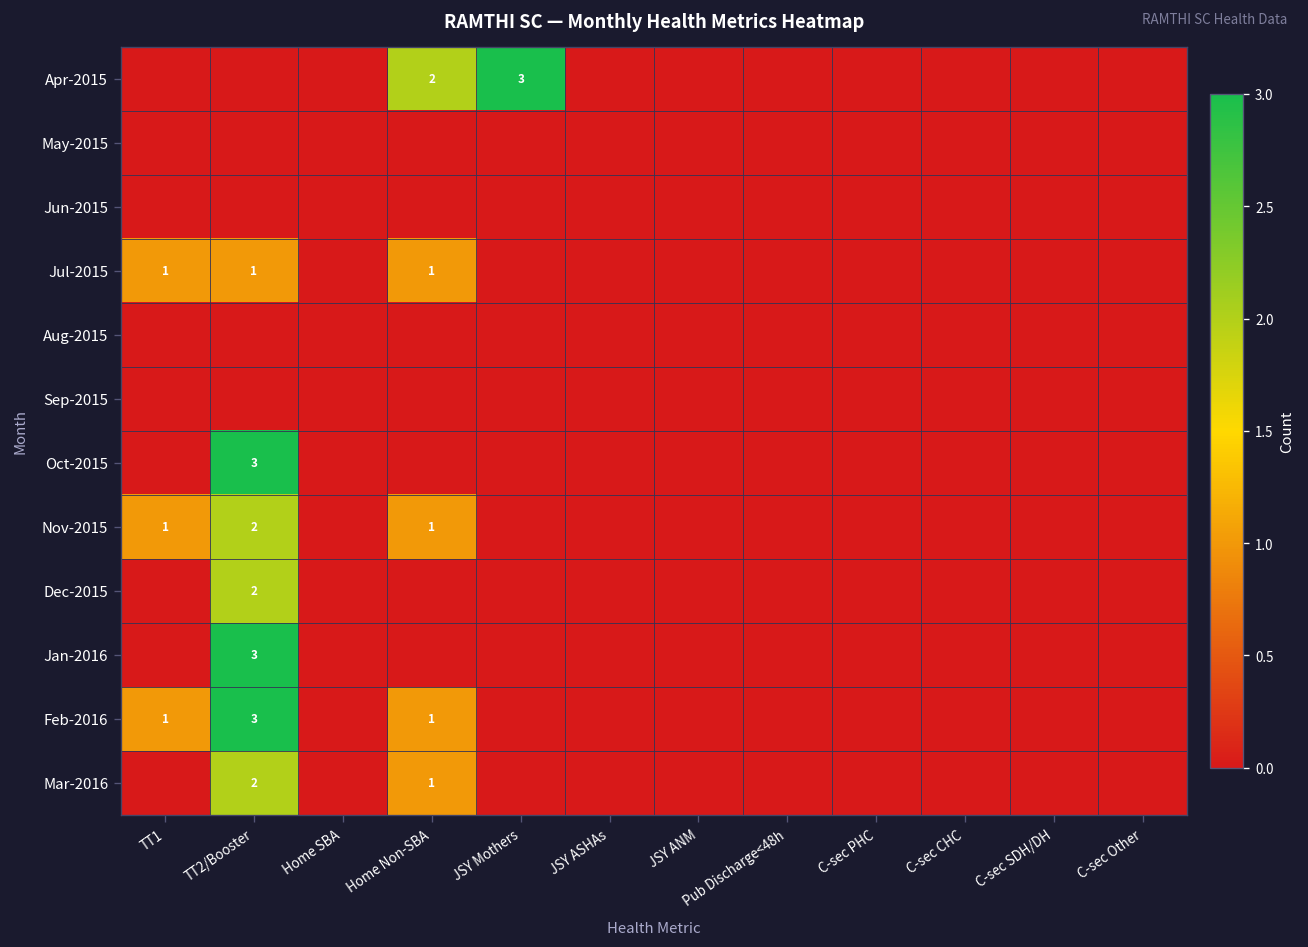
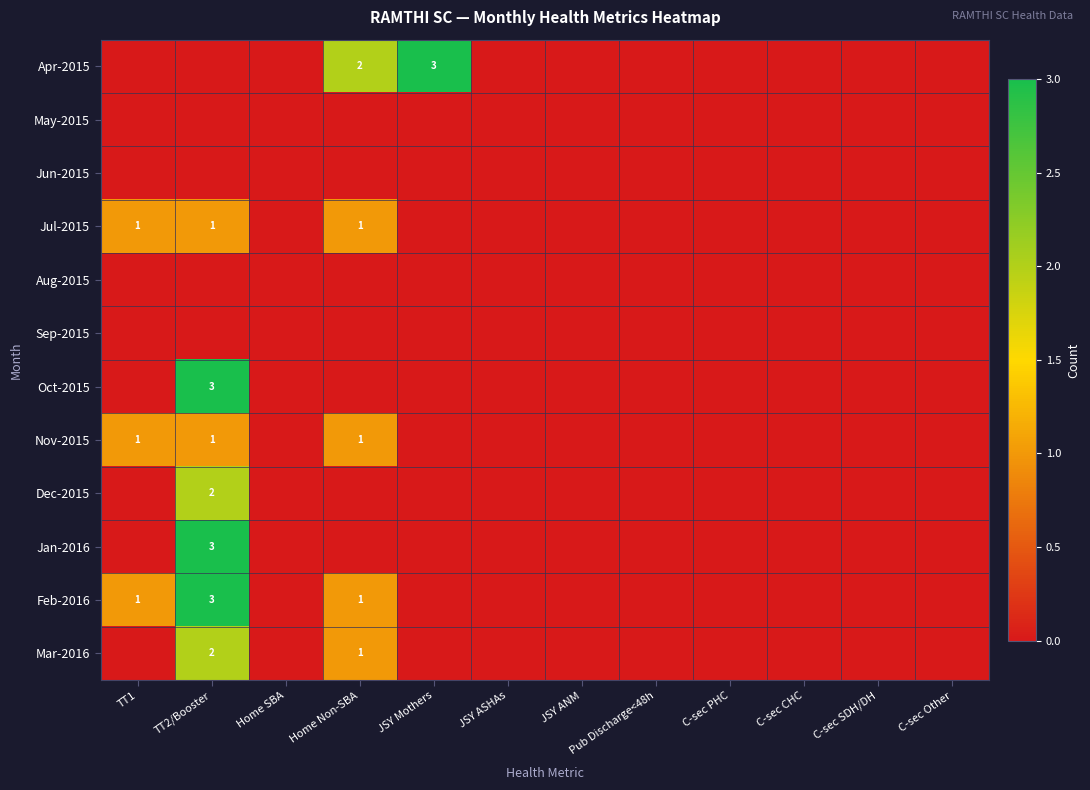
Nov-2015, TT2/Booster: 2 -> 1
